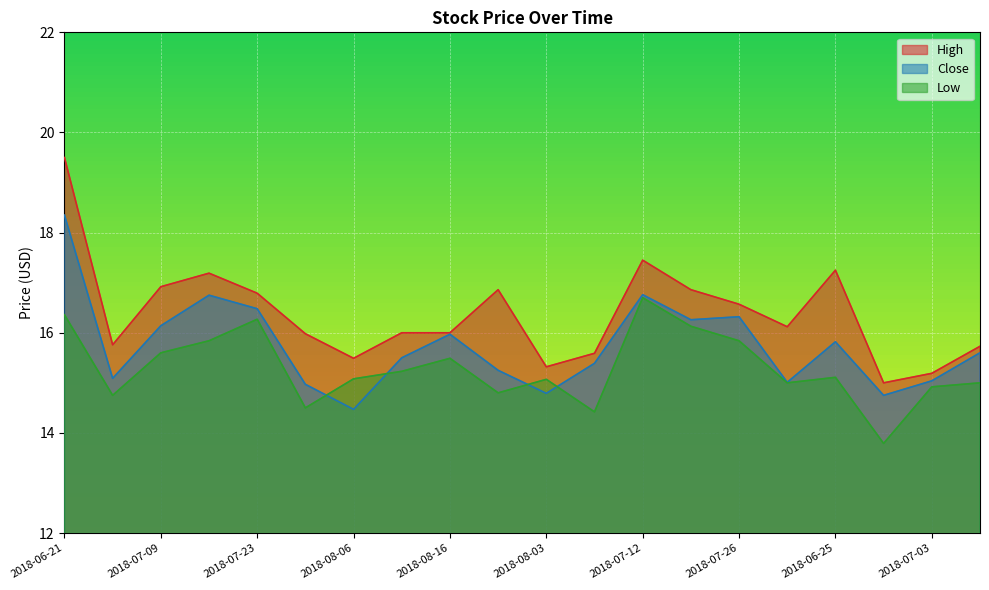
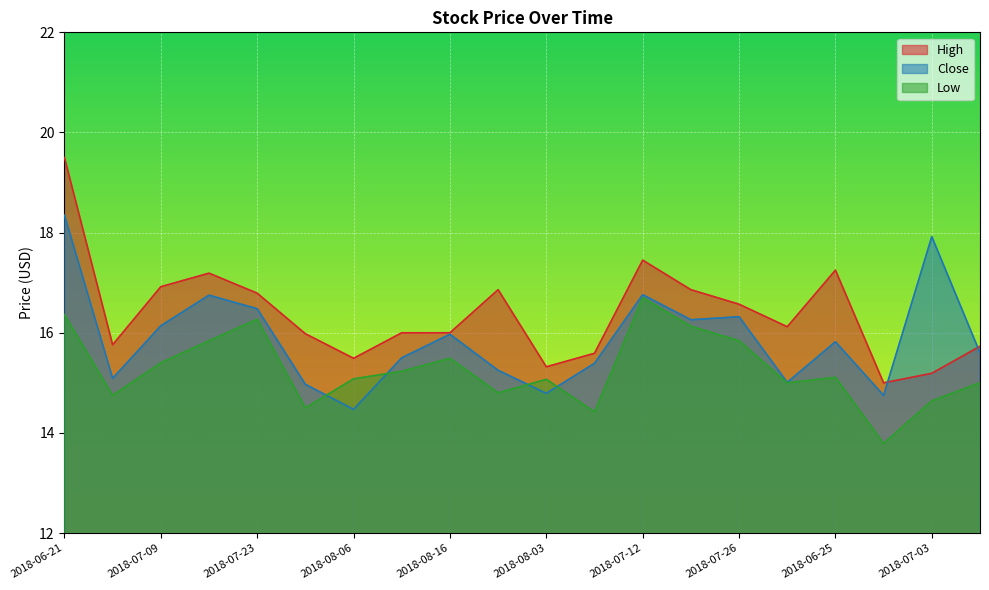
Low, 2018-07-09: 15.6 -> 15.4
Close, 2018-07-03: 15.0 -> 17.9
Low, 2018-07-03: 14.9 -> 14.6
